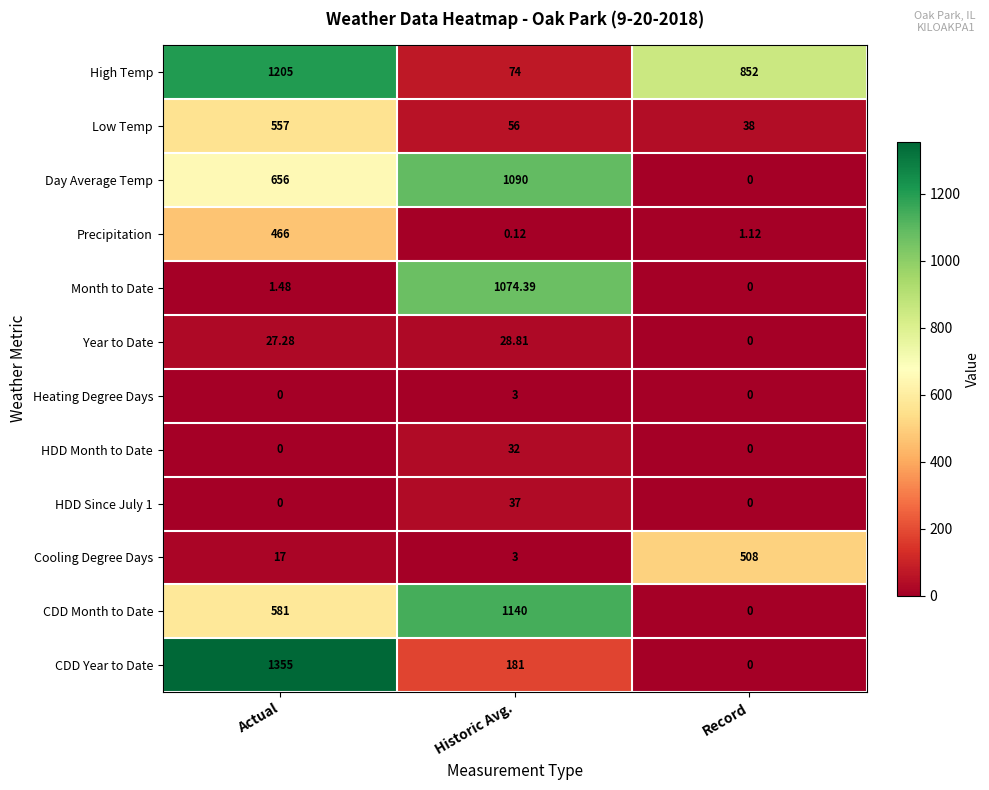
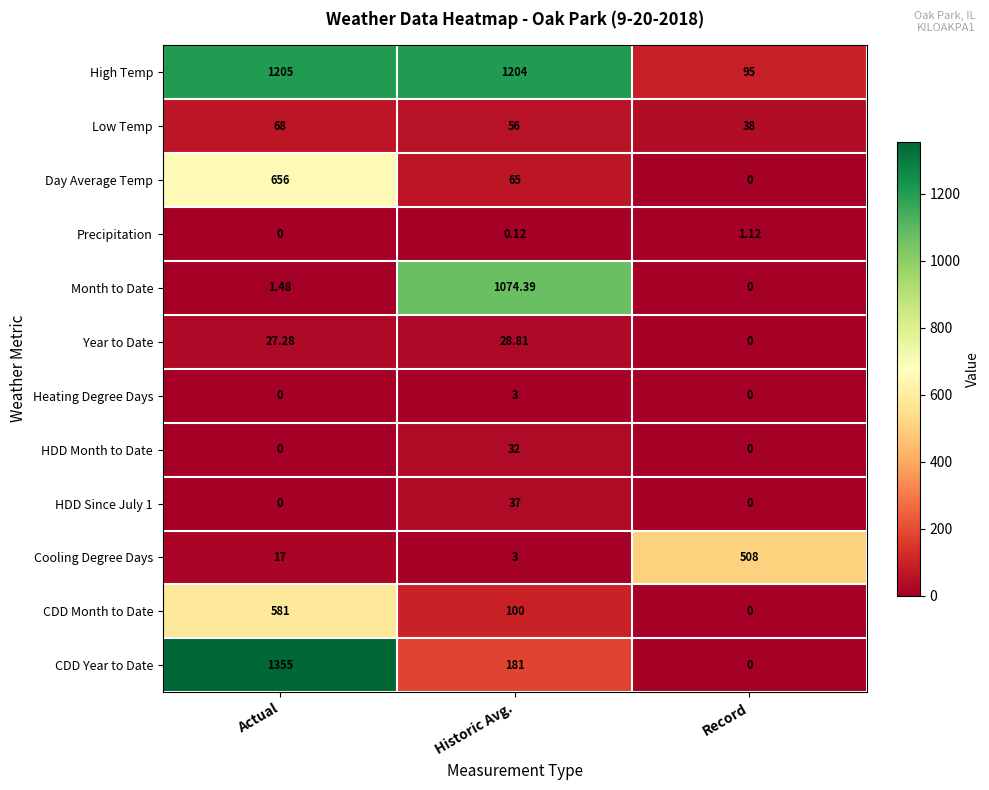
High Temp, Historic Avg.: 74 -> 1204
High Temp, Record: 852 -> 95
Low Temp, Actual: 557 -> 68
Day Average Temp, Historic Avg.: 1090 -> 65
Precipitation, Actual: 466 -> 0
CDD Month to Date, Historic Avg.: 1140 -> 100
